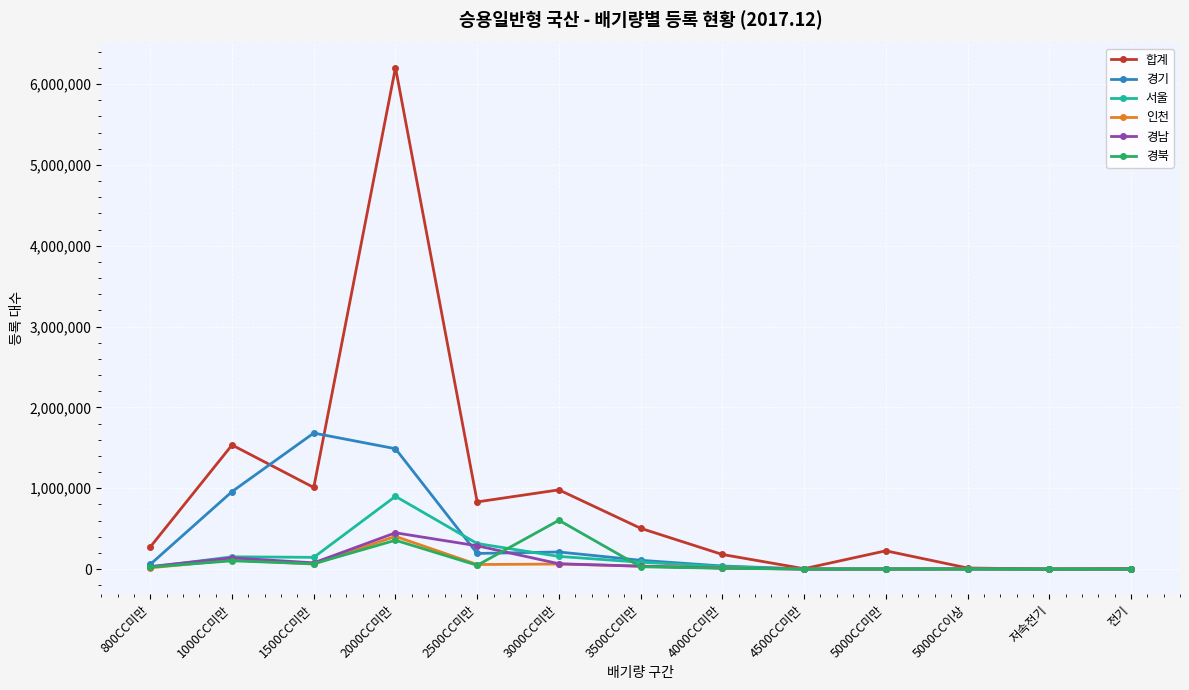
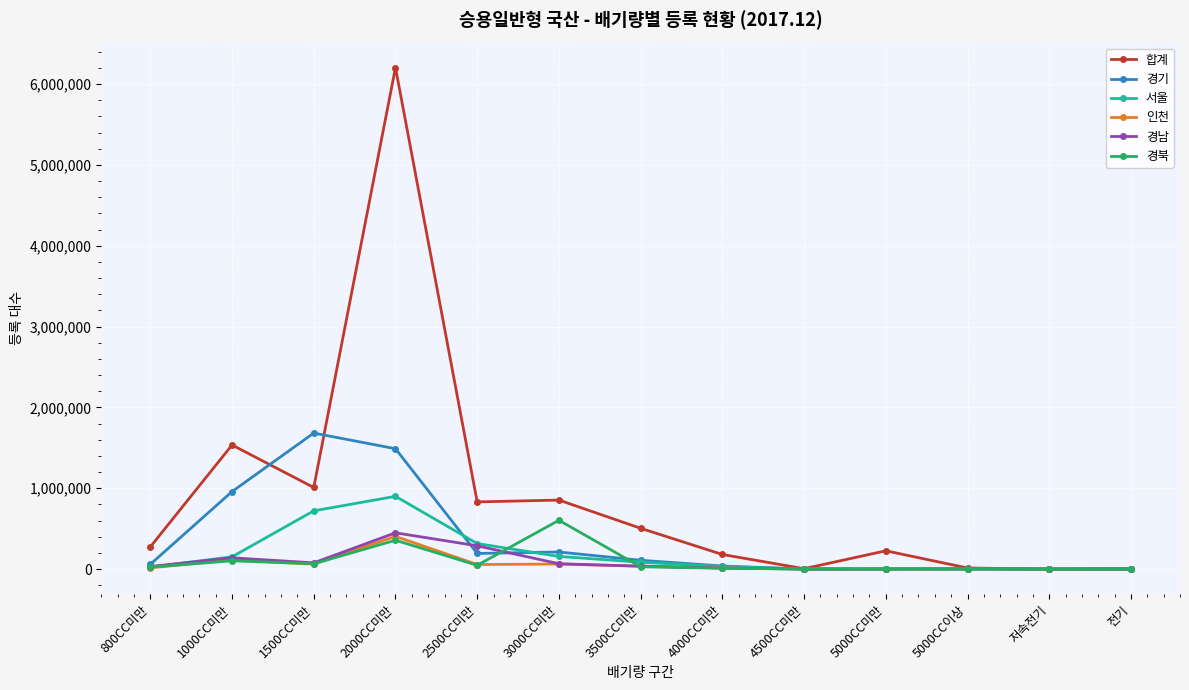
서울, 1500CC미만: 100,000 -> 700,000
합계, 3000CC미만: 1,000,000 -> 900,000
